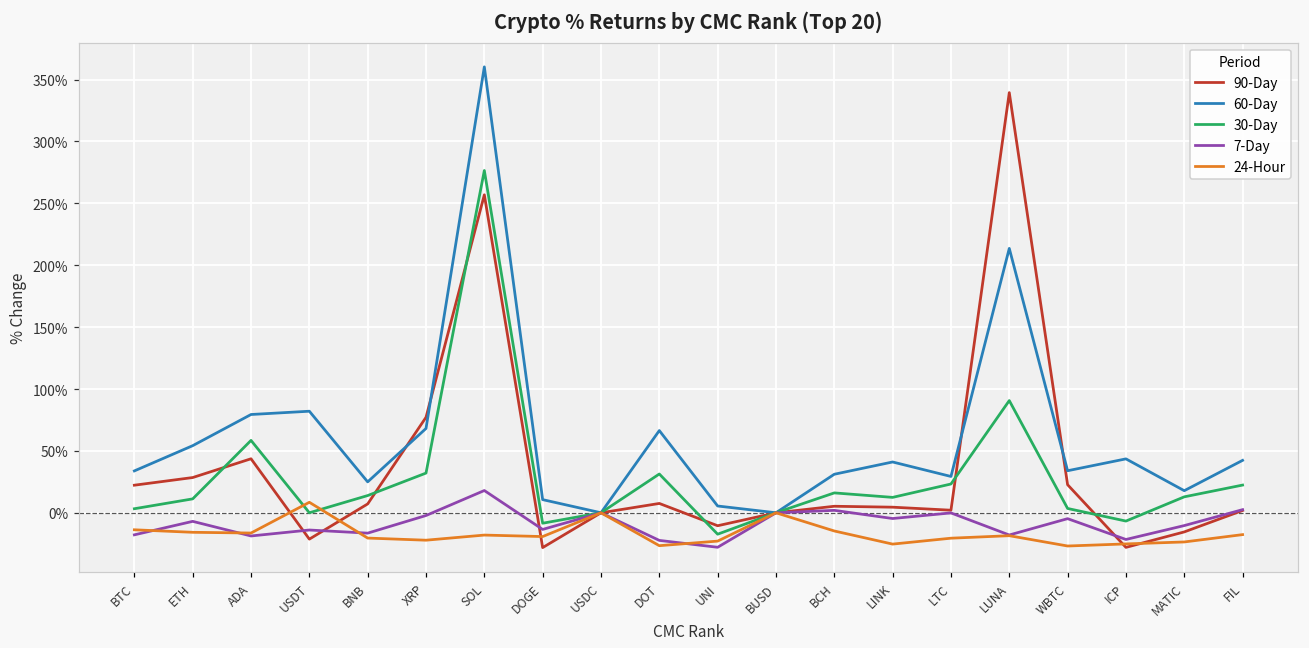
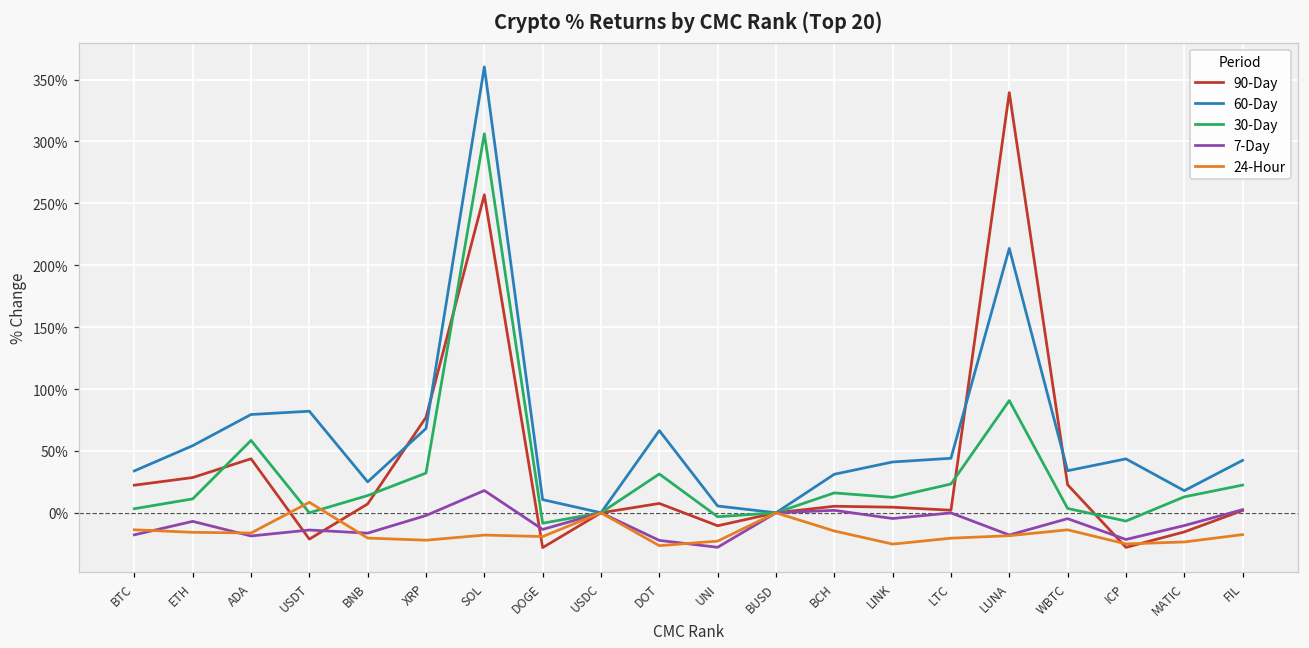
30-Day, SOL: 277% -> 306%
30-Day, UNI: -17% -> -3%
60-Day, LTC: 29% -> 44%
24-Hour, WBTC: -27% -> -14%
